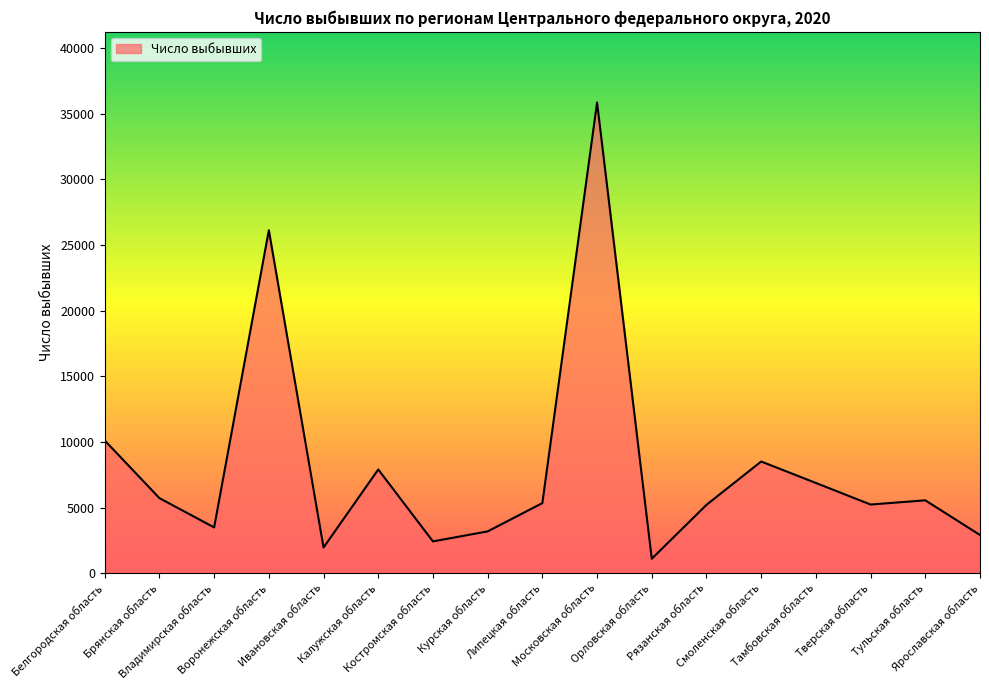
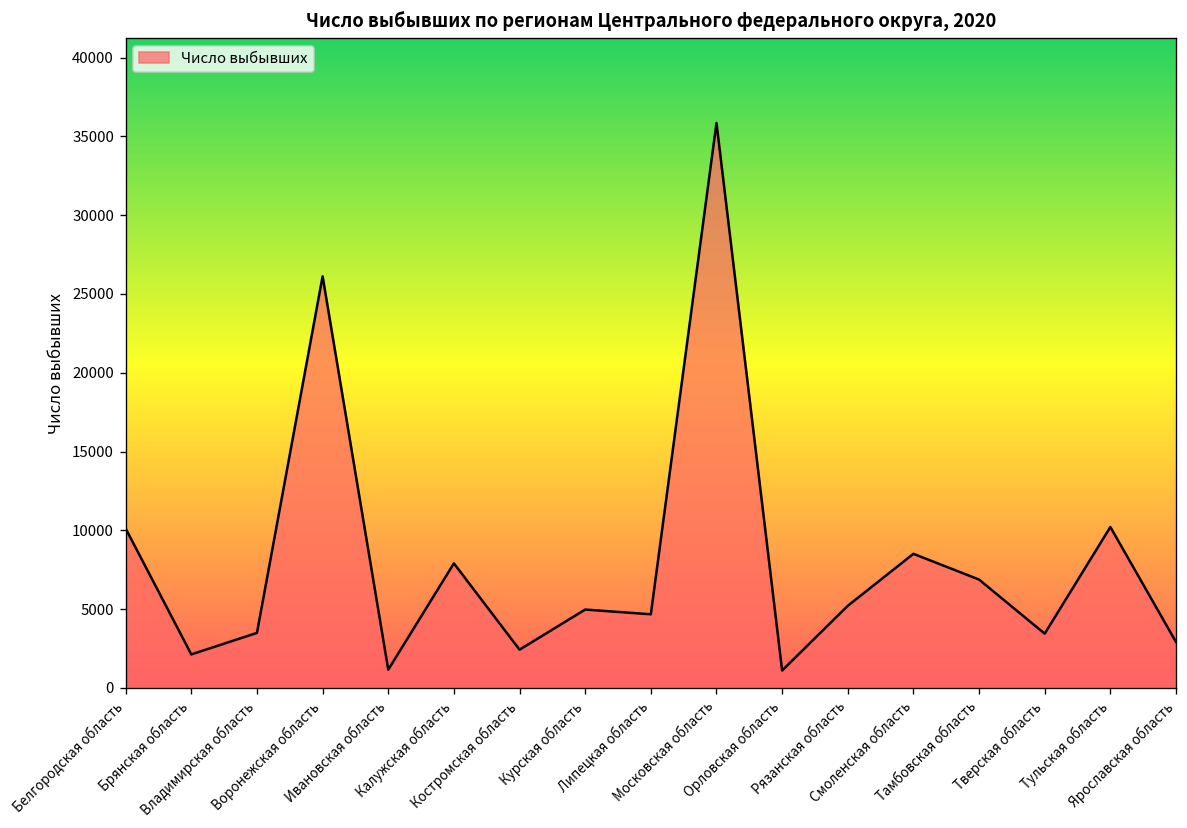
Брянская область: 5700 -> 2100
Ивановская область: 2000 -> 1200
Курская область: 3200 -> 5000
Липецкая область: 5300 -> 4700
Тверская область: 5200 -> 3400
Тульская область: 5600 -> 10200
